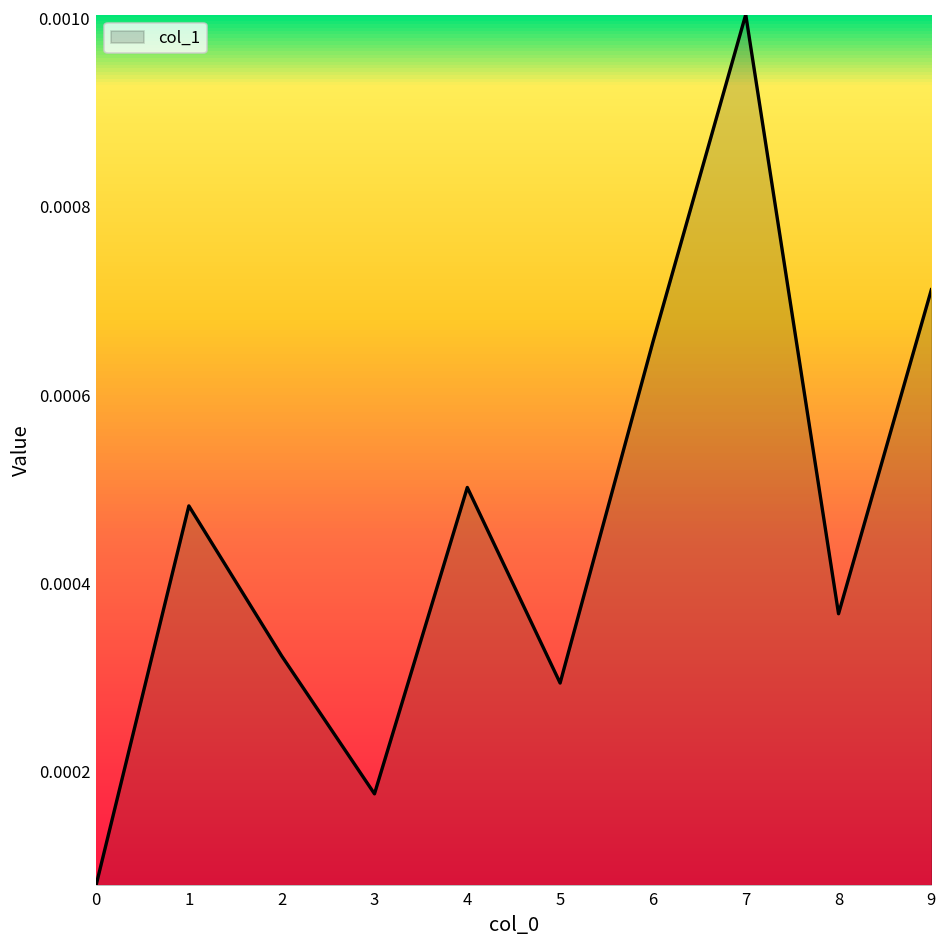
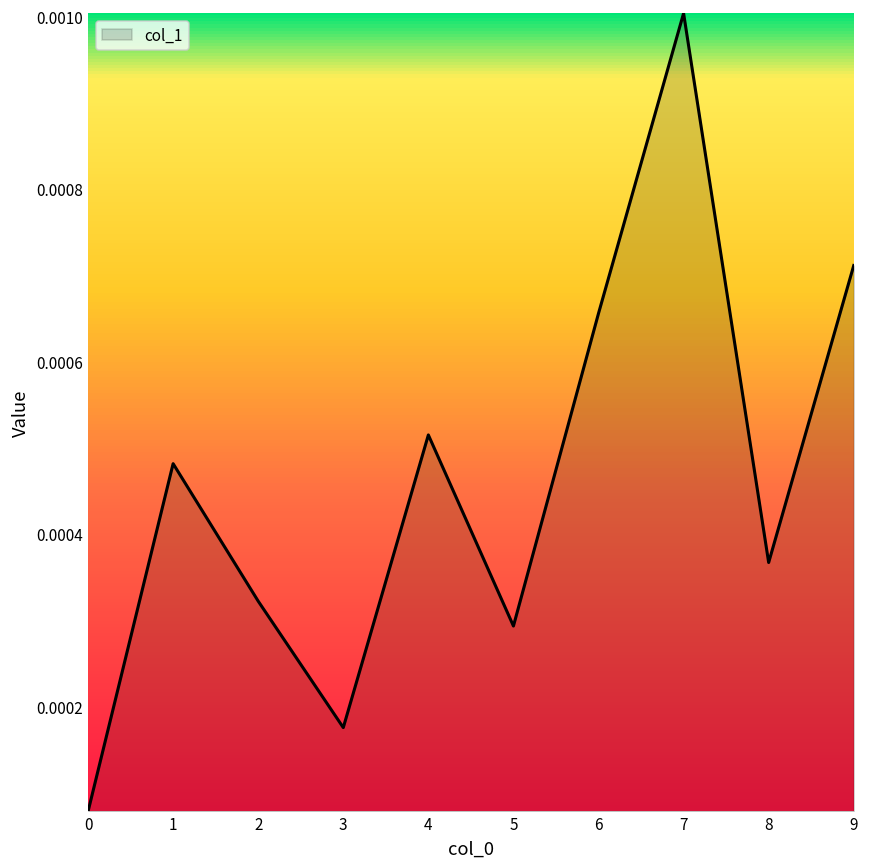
4: 0.00050 -> 0.00052
